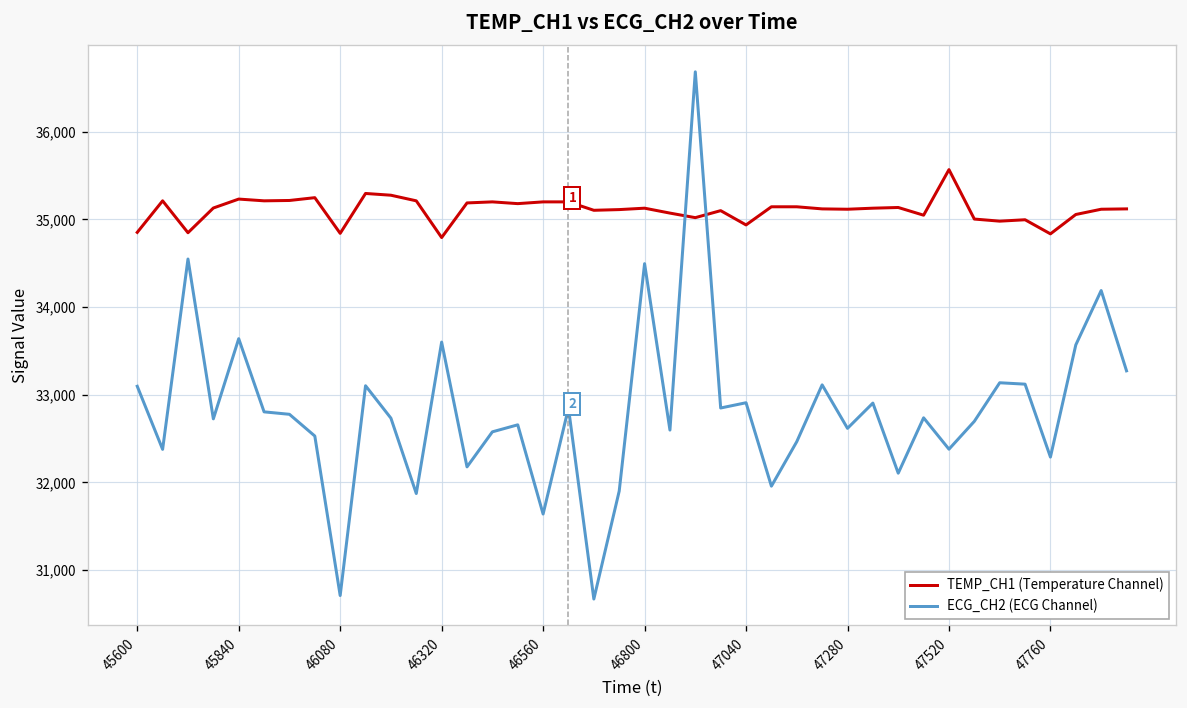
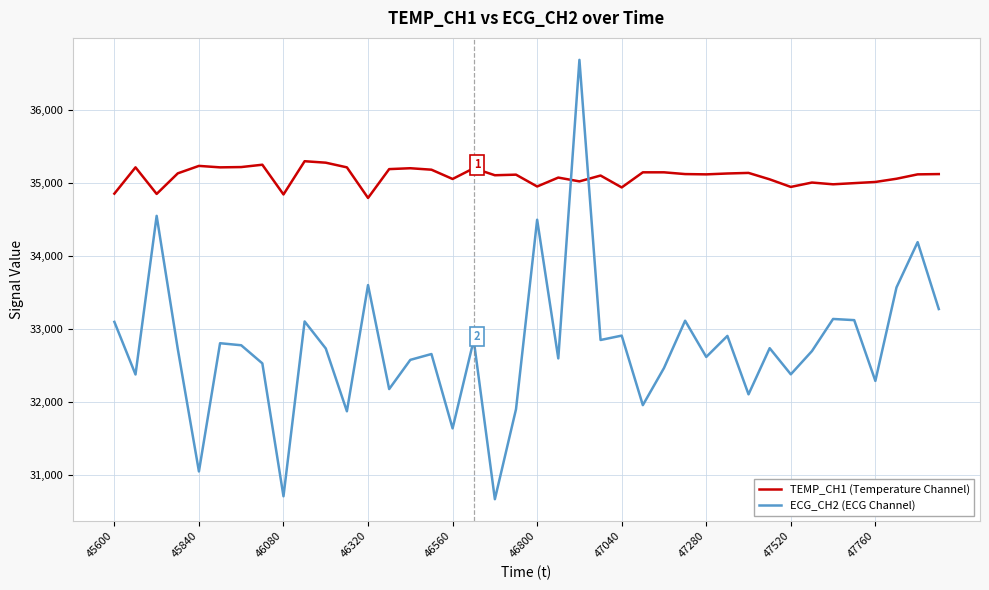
ECG_CH2 (ECG Channel), 45840: 33,600 -> 31,000
TEMP_CH1 (Temperature Channel), 46560: 35,200 -> 35,100
TEMP_CH1 (Temperature Channel), 46800: 35,100 -> 35,000
TEMP_CH1 (Temperature Channel), 47520: 35,600 -> 34,900
TEMP_CH1 (Temperature Channel), 47760: 34,800 -> 35,000
